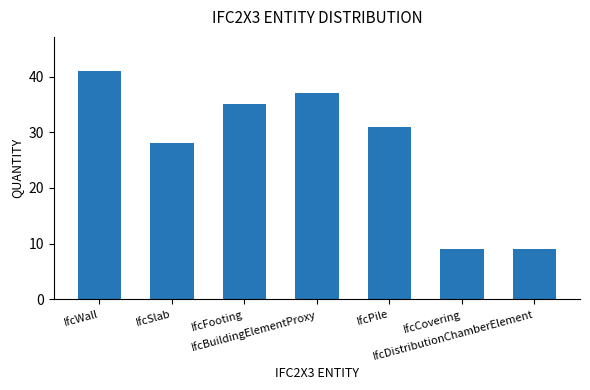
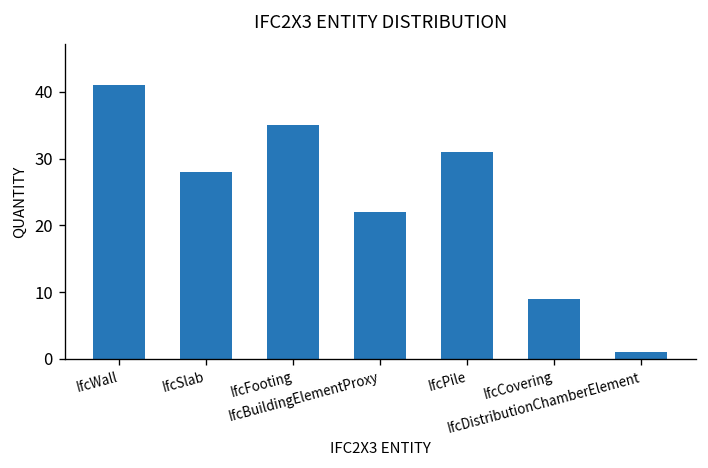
IfcBuildingElementProxy: 37 -> 22
IfcDistributionChamberElement: 9 -> 1
